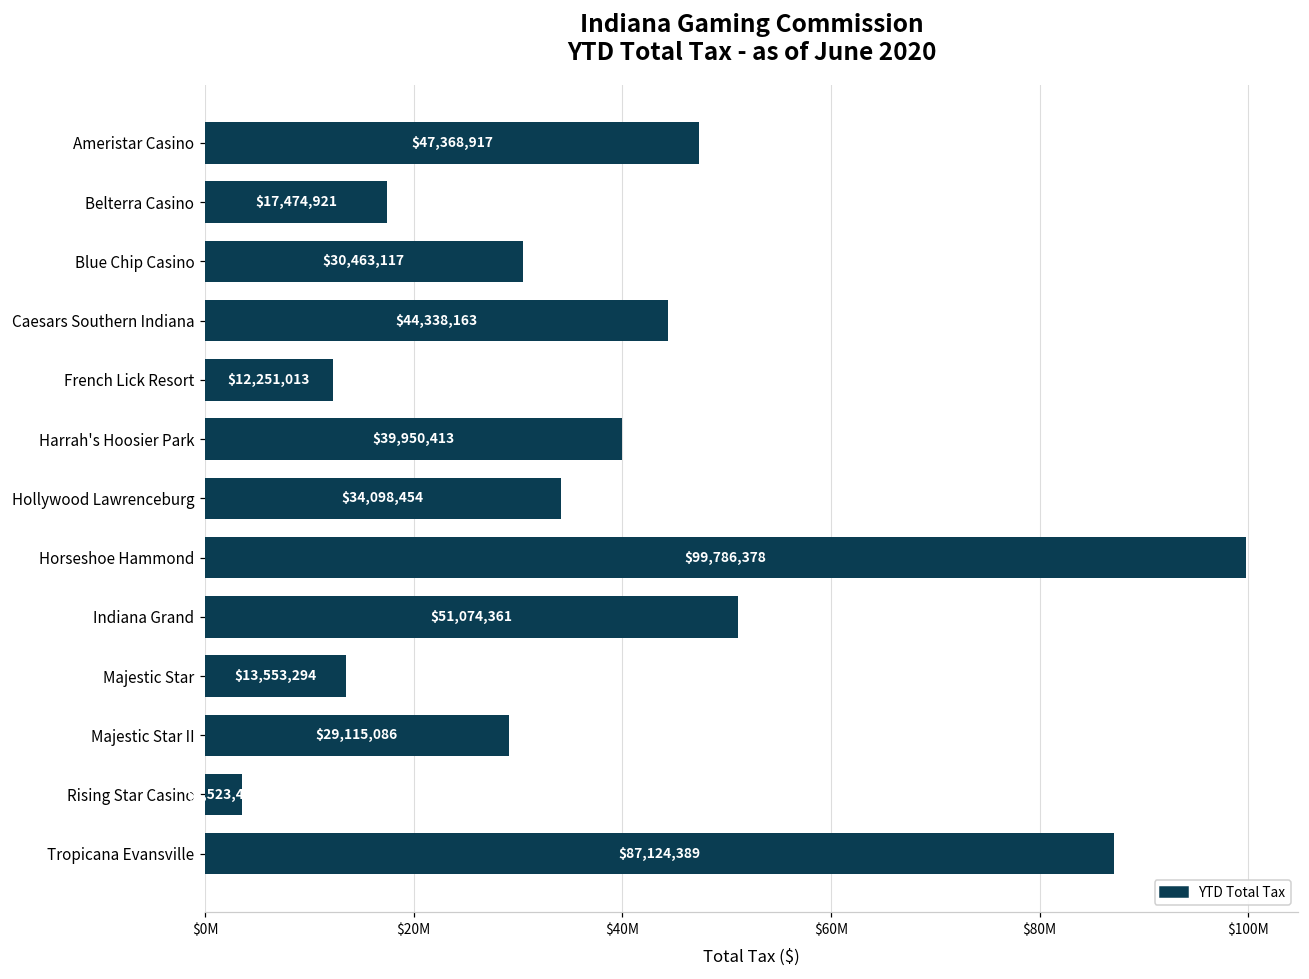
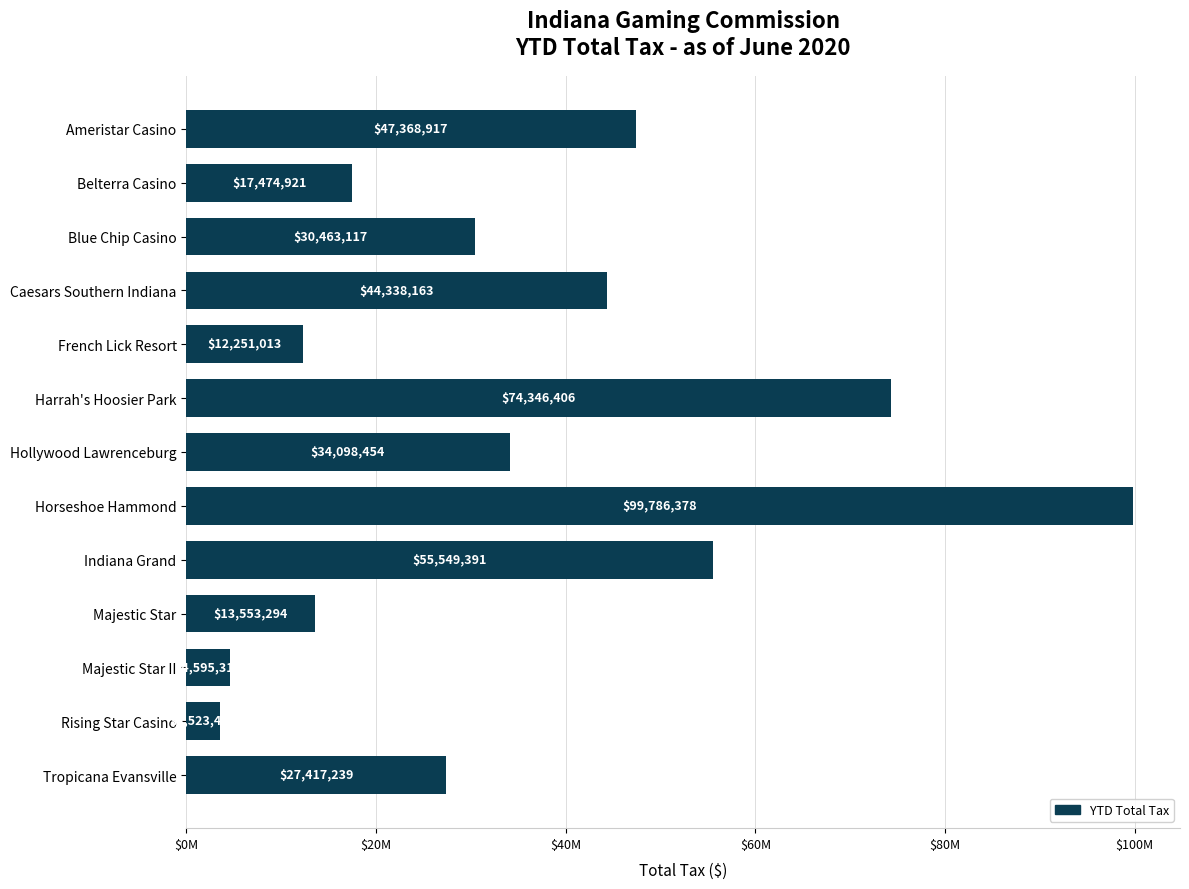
Harrah's Hoosier Park: $39,950,413 -> $74,346,406
Indiana Grand: $51,074,361 -> $55,549,391
Majestic Star II: $29,115,086 -> $4,595,313
Tropicana Evansville: $87,124,389 -> $27,417,239
